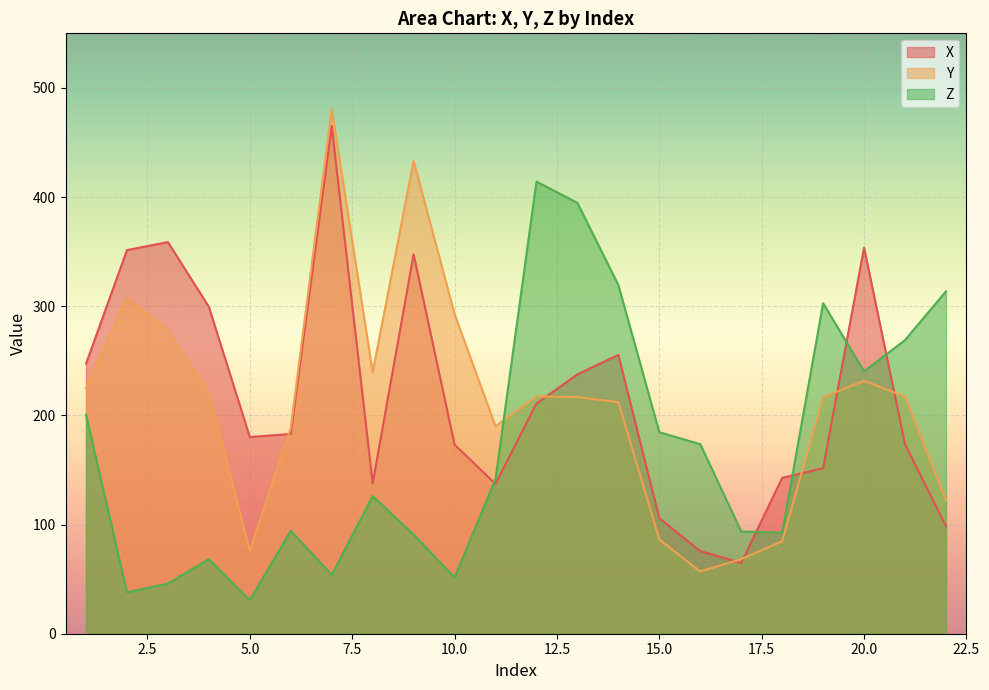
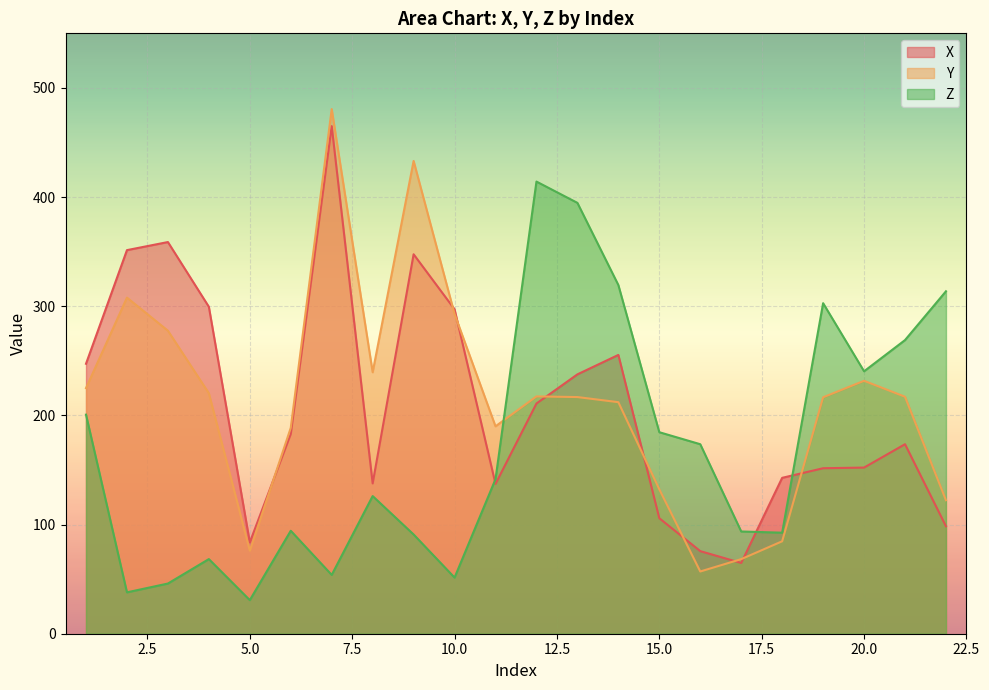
X, 5.0: 180 -> 84
X, 10.0: 173 -> 297
Y, 15.0: 86 -> 132
X, 20.0: 354 -> 152
